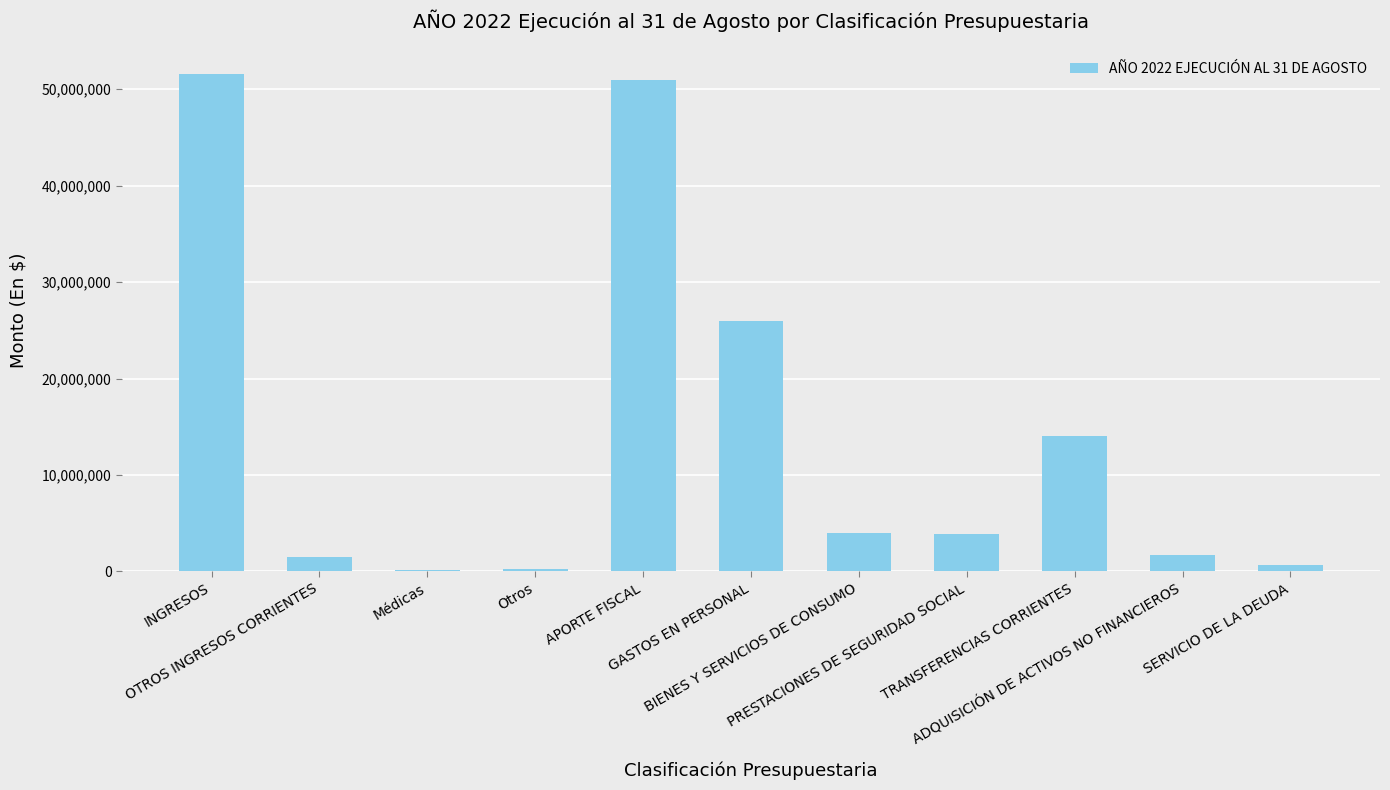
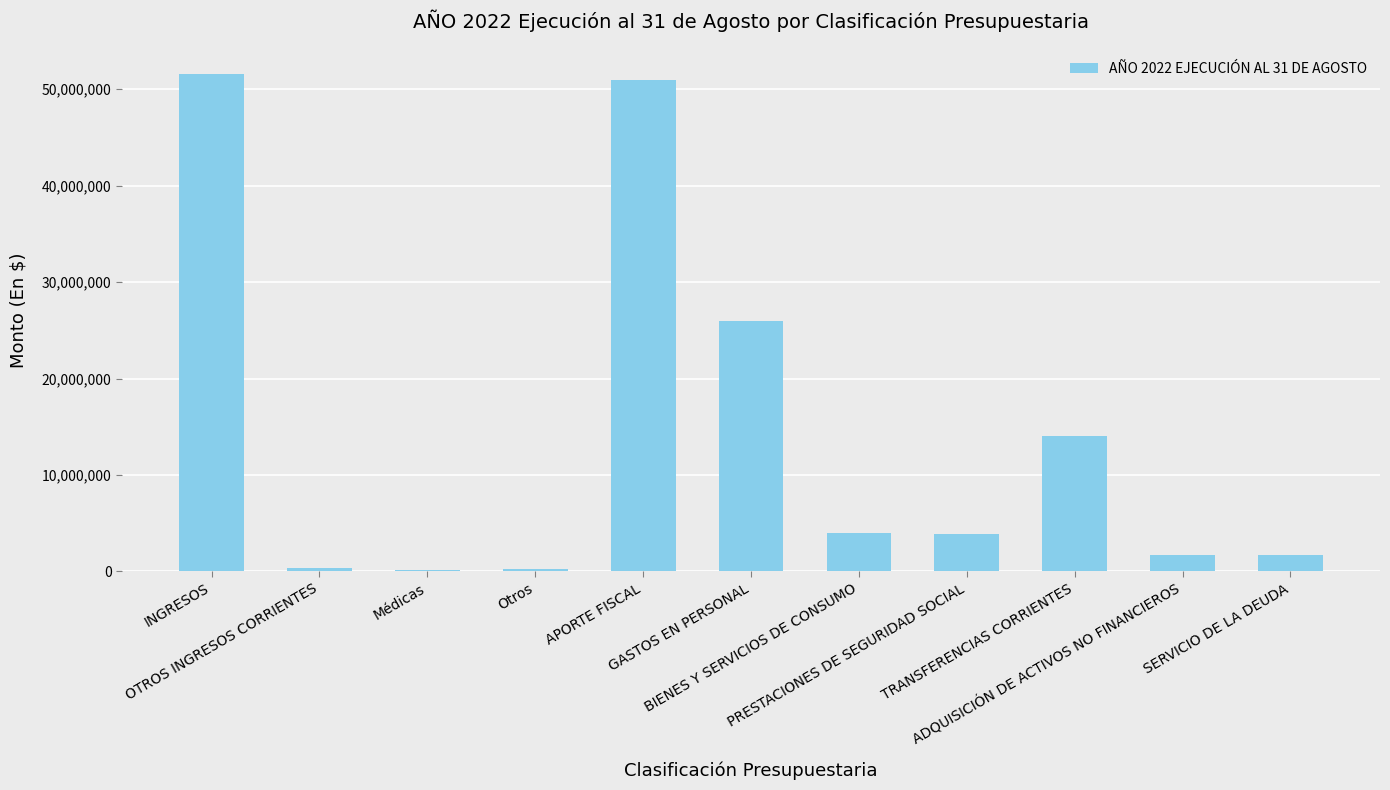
OTROS INGRESOS CORRIENTES: 1,000,000 -> 0
SERVICIO DE LA DEUDA: 1,000,000 -> 2,000,000
